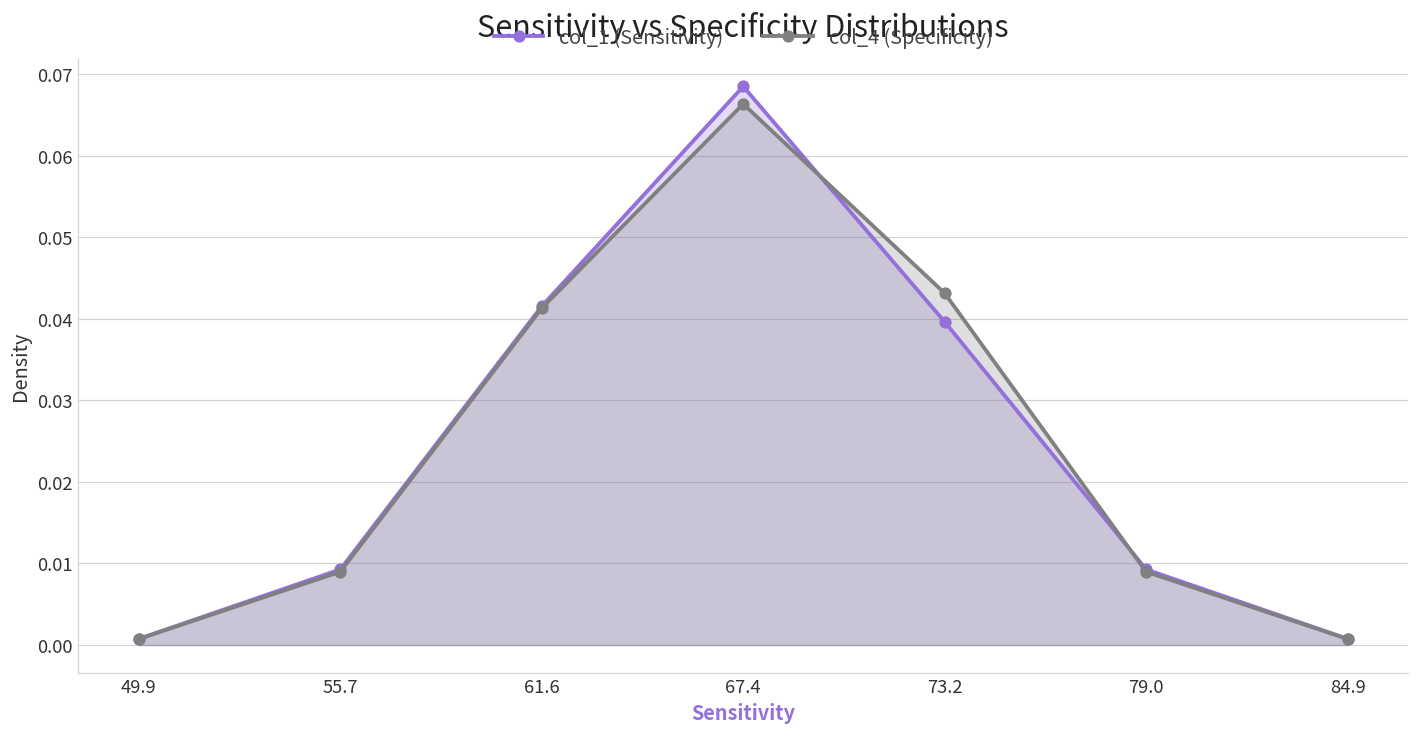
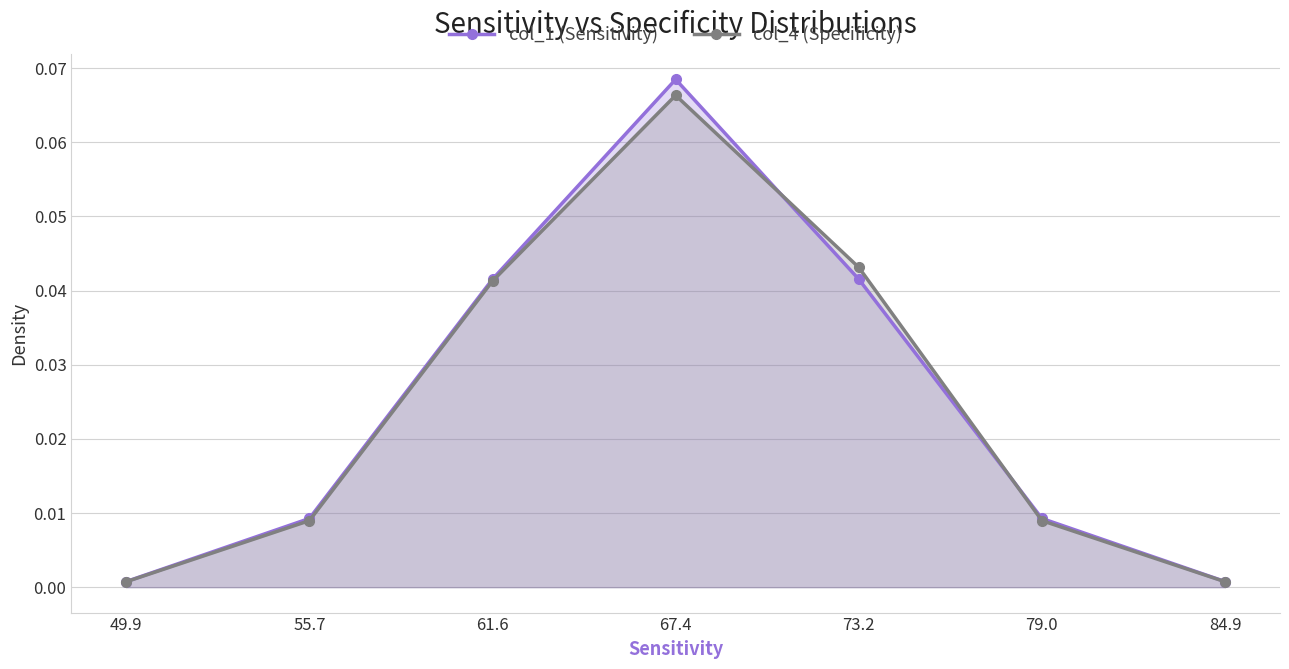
col_1 (Sensitivity), 73.2: 0.040 -> 0.042
